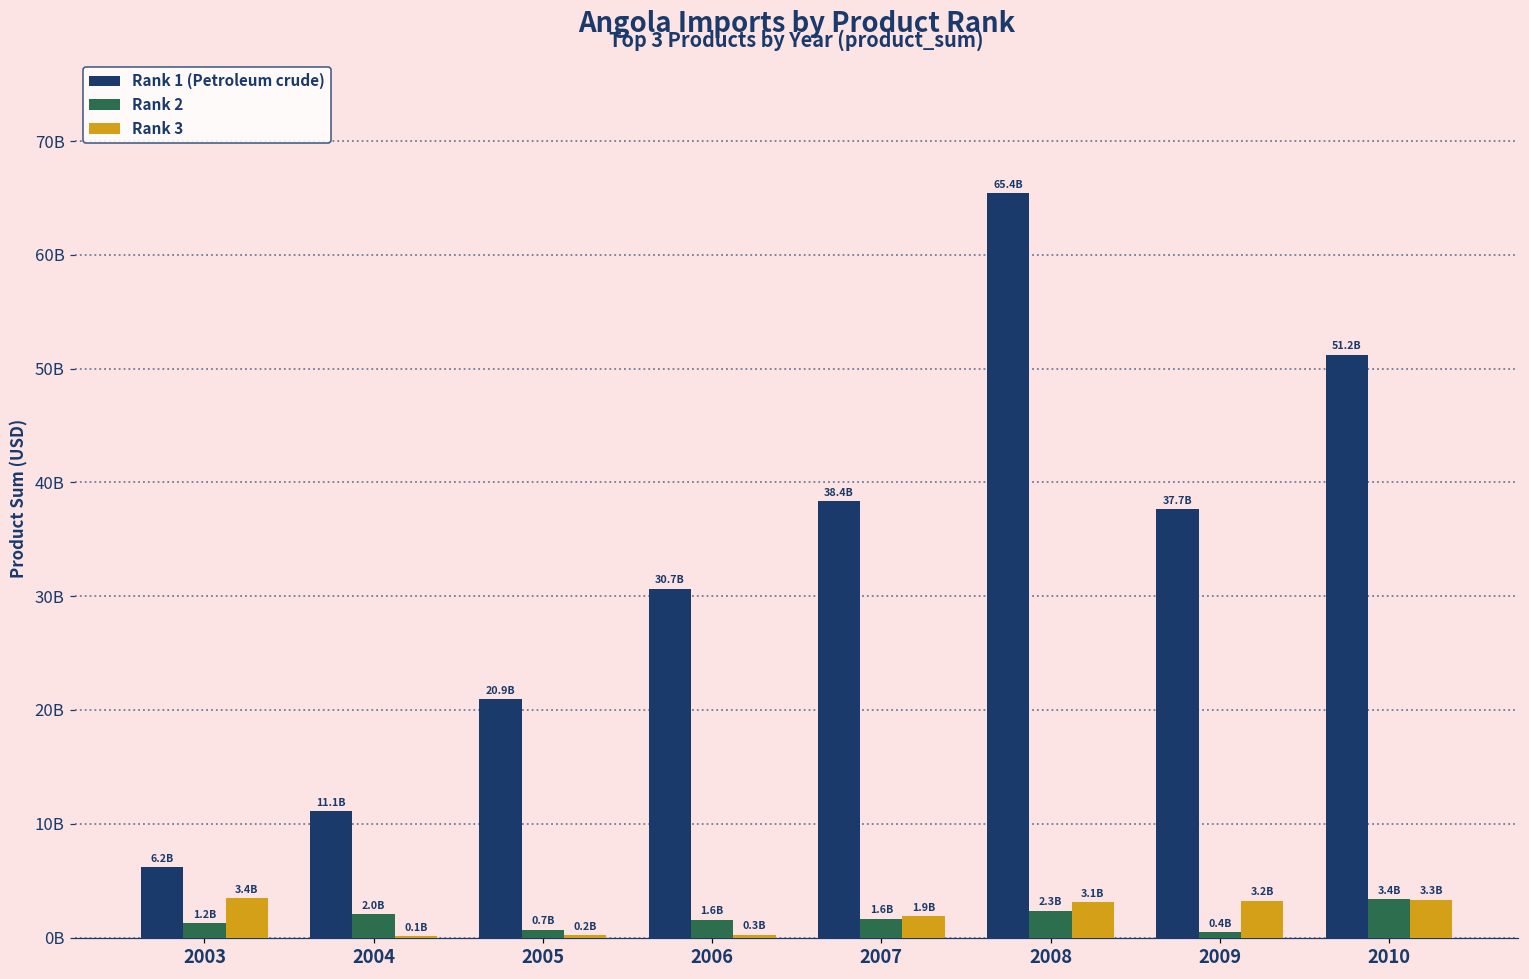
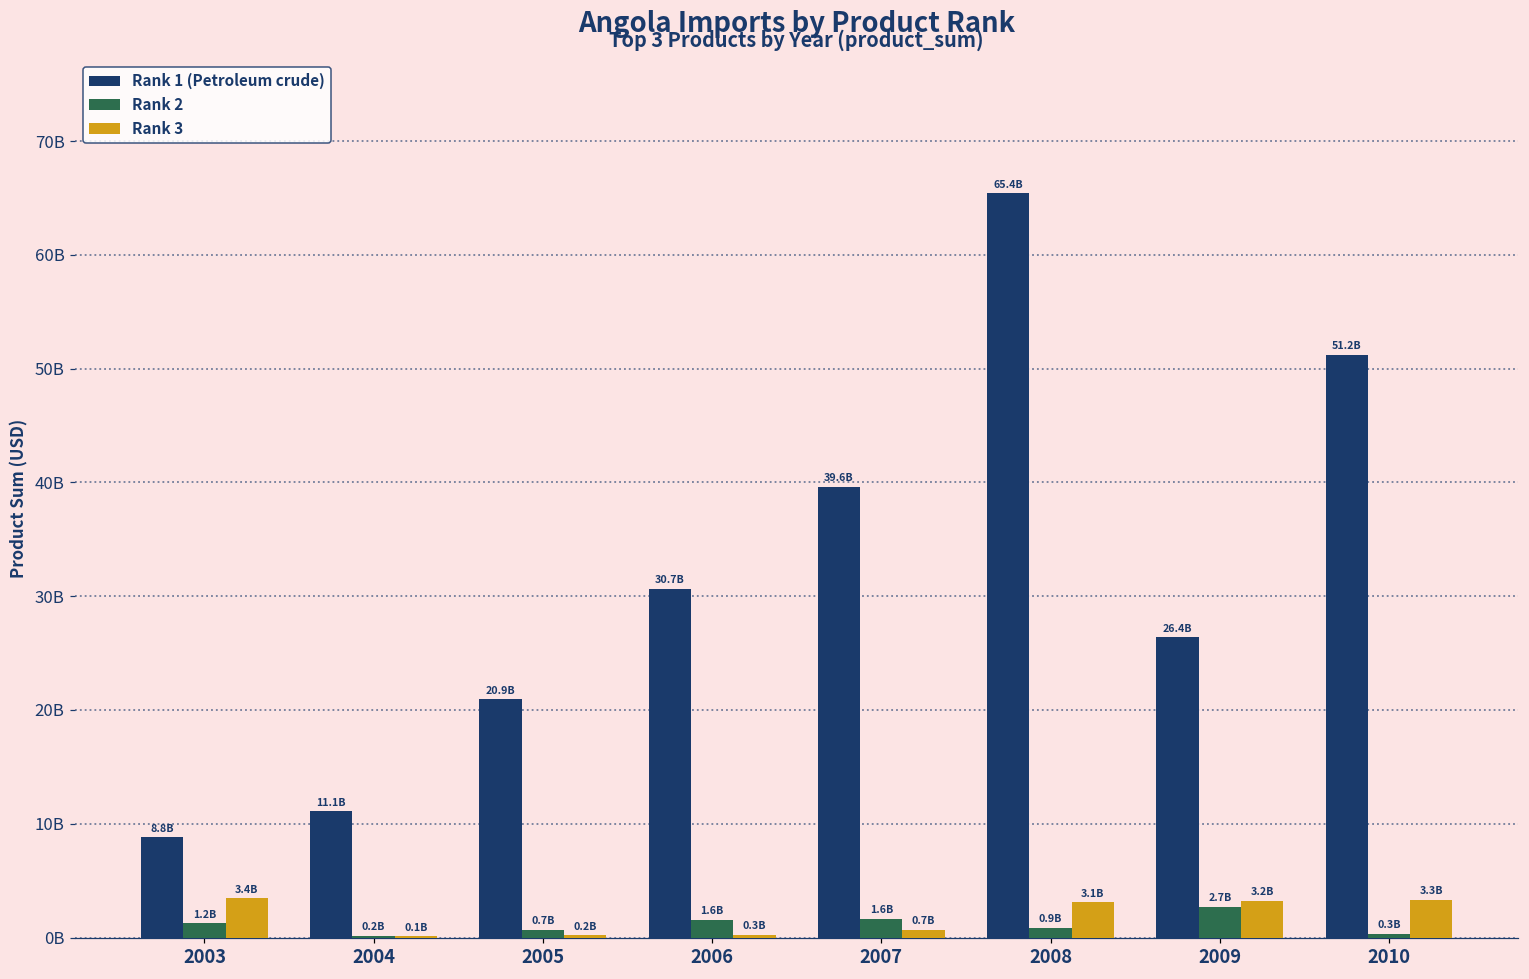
Rank 1 (Petroleum crude), 2003: 6.2B -> 8.8B
Rank 2, 2004: 2.0B -> 0.2B
Rank 1 (Petroleum crude), 2007: 38.4B -> 39.6B
Rank 3, 2007: 1.9B -> 0.7B
Rank 2, 2008: 2.3B -> 0.9B
Rank 1 (Petroleum crude), 2009: 37.7B -> 26.4B
Rank 2, 2009: 0.4B -> 2.7B
Rank 2, 2010: 3.4B -> 0.3B
